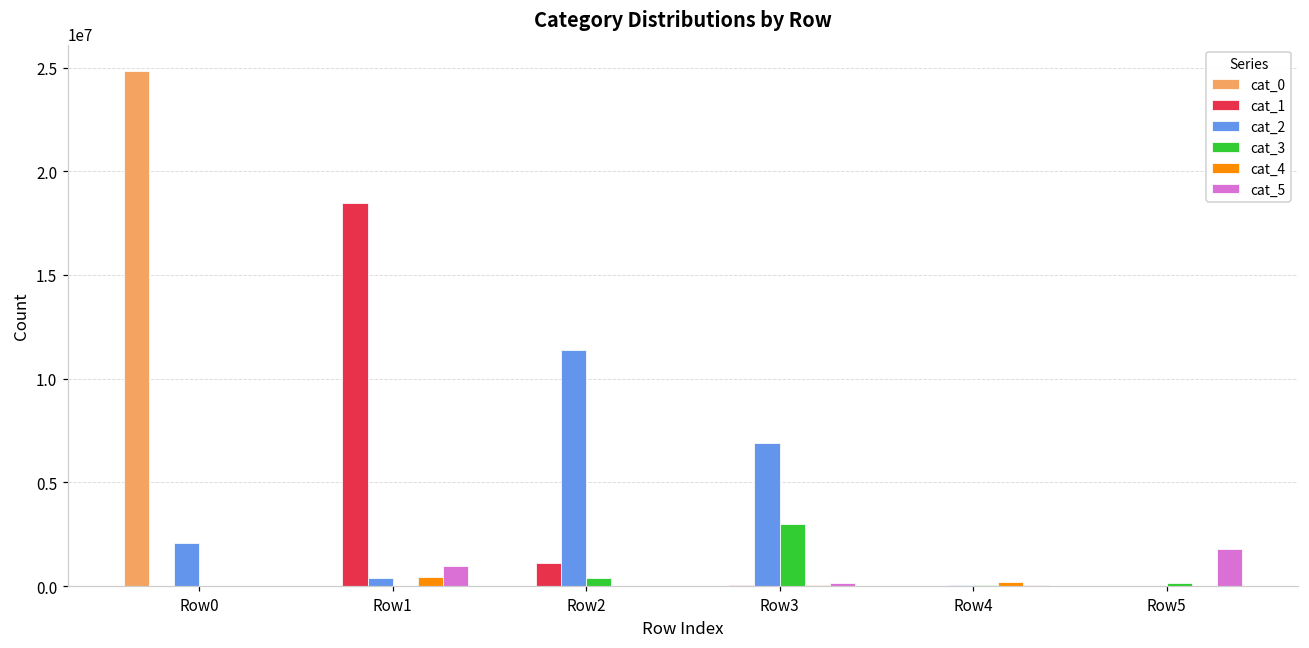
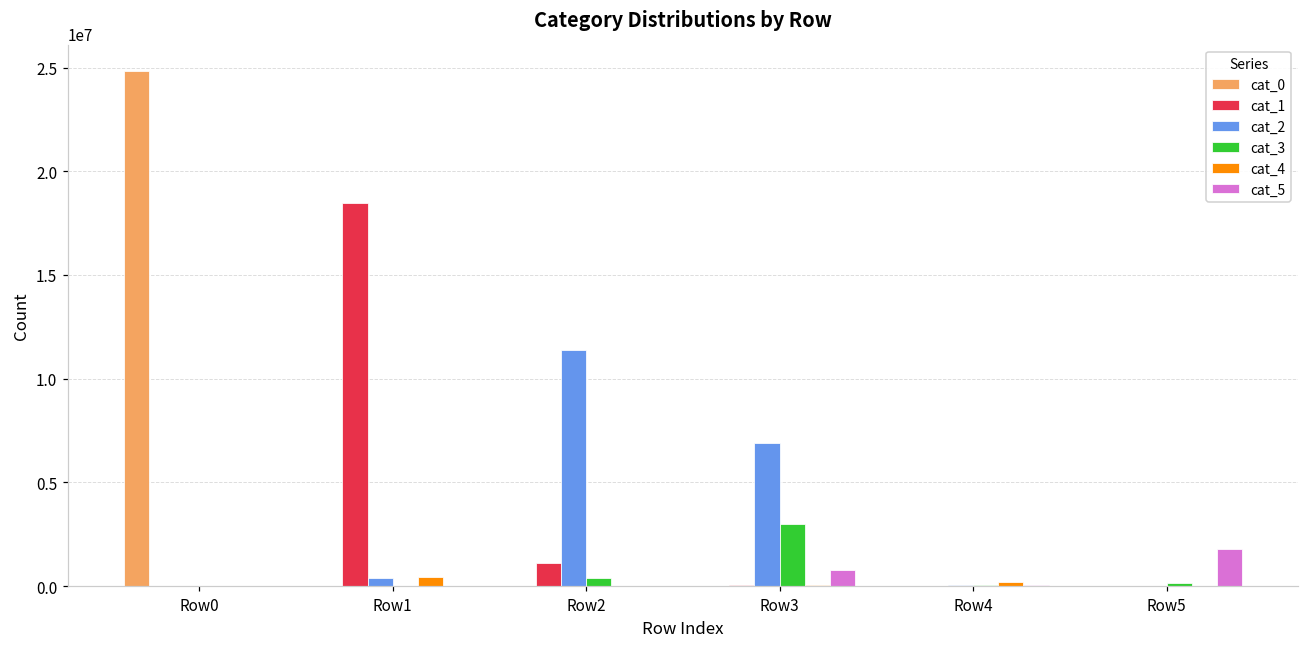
cat_2, Row0: 2100000 -> 0
cat_5, Row1: 900000 -> 0
cat_5, Row3: 200000 -> 800000
